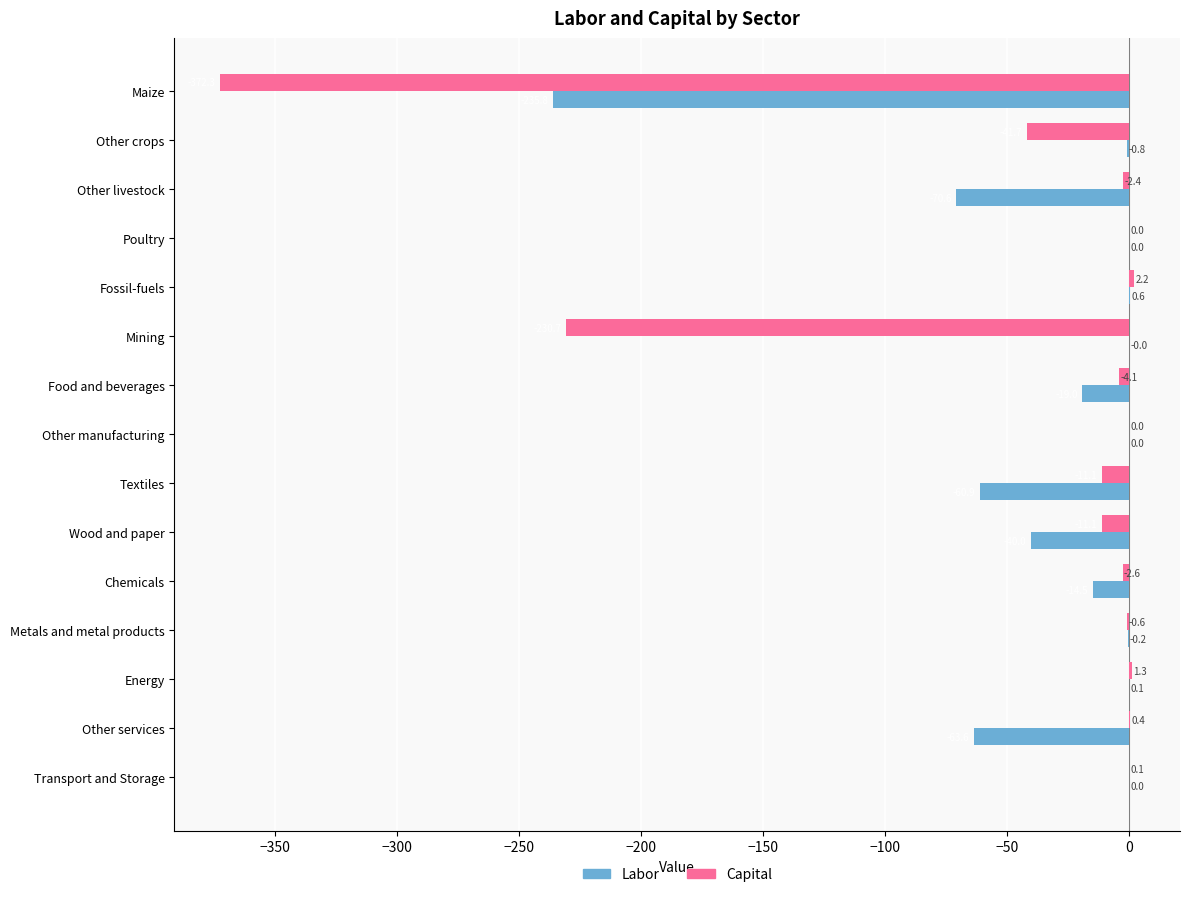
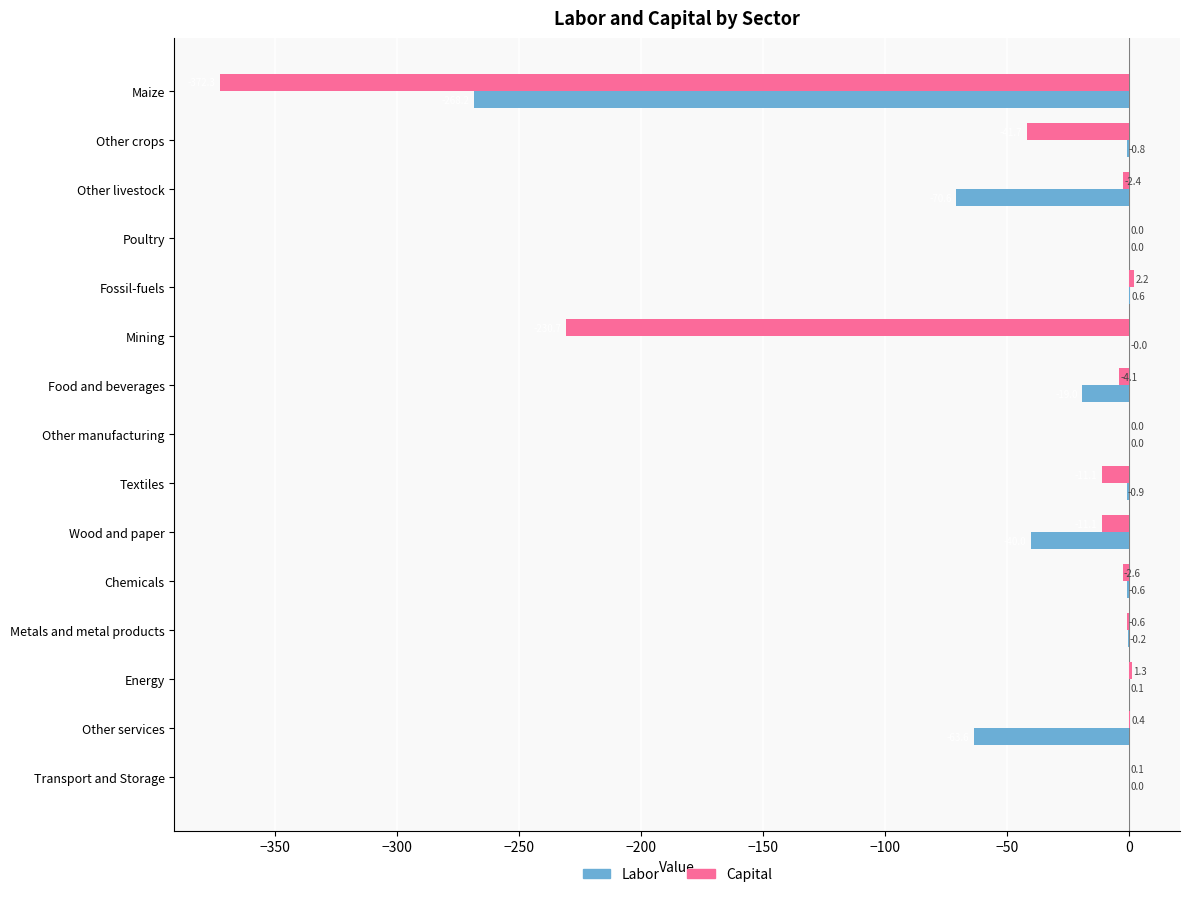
Labor, Maize: -236 -> -268
Labor, Textiles: -61 -> -1
Labor, Chemicals: -15 -> -1
